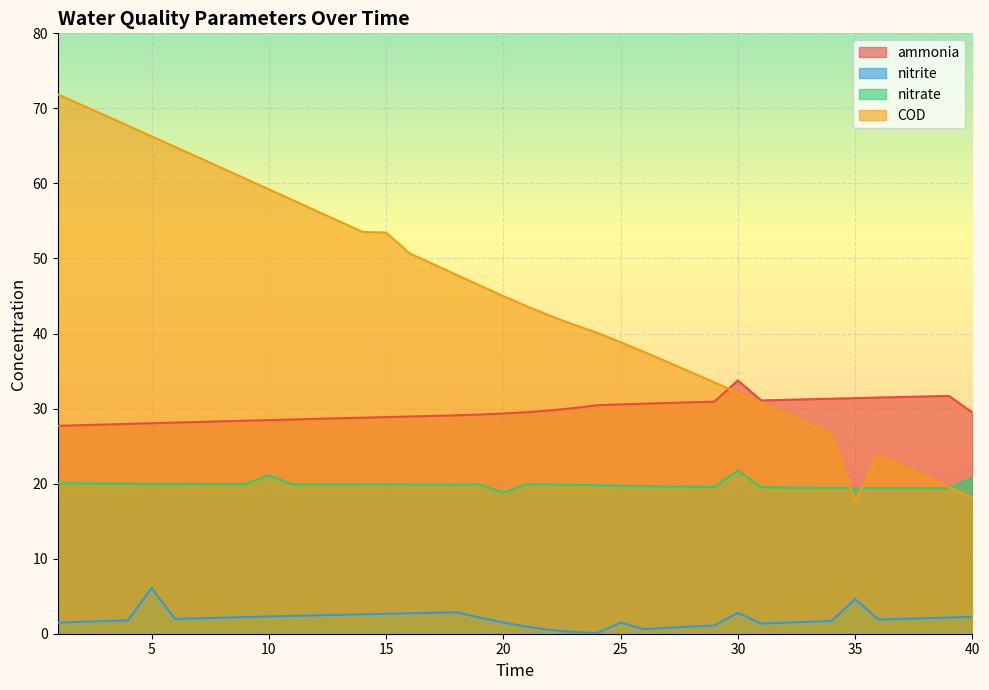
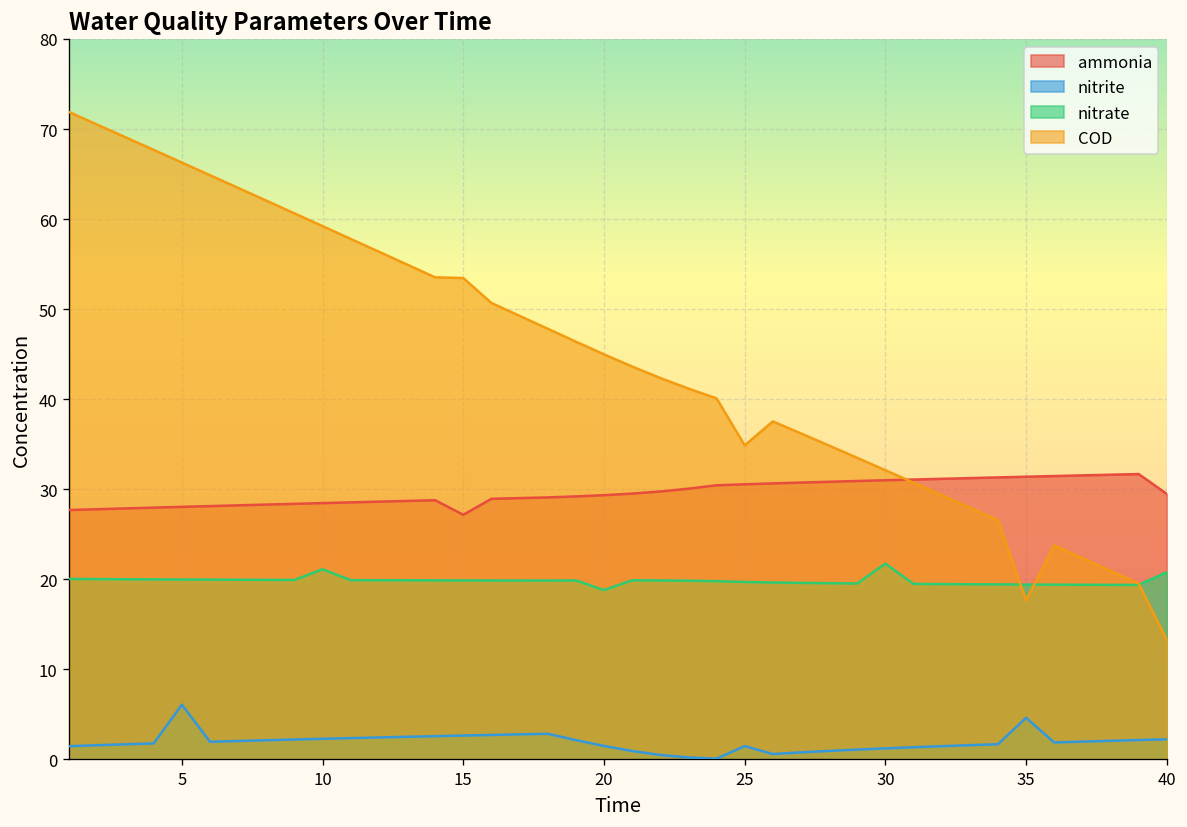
ammonia, 15: 29 -> 27
COD, 25: 39 -> 35
ammonia, 30: 34 -> 31
nitrite, 30: 3 -> 1
COD, 40: 18 -> 13
